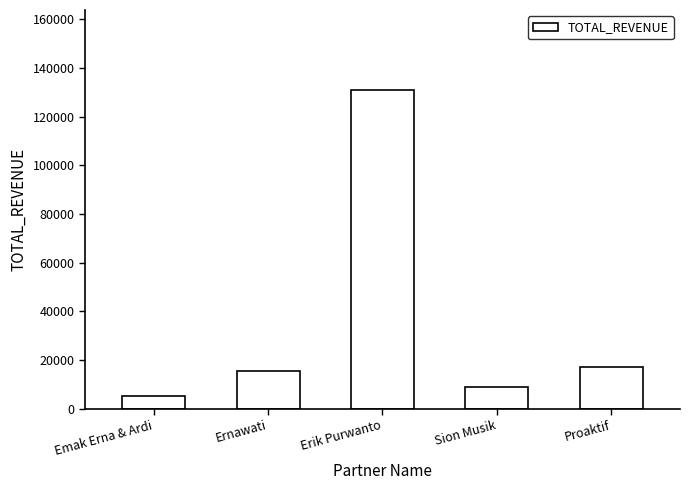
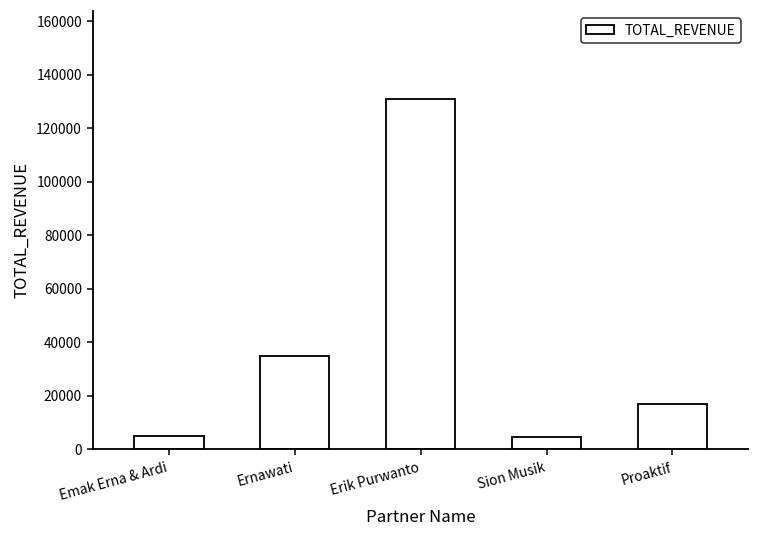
Ernawati: 16000 -> 35000
Sion Musik: 9000 -> 4000
